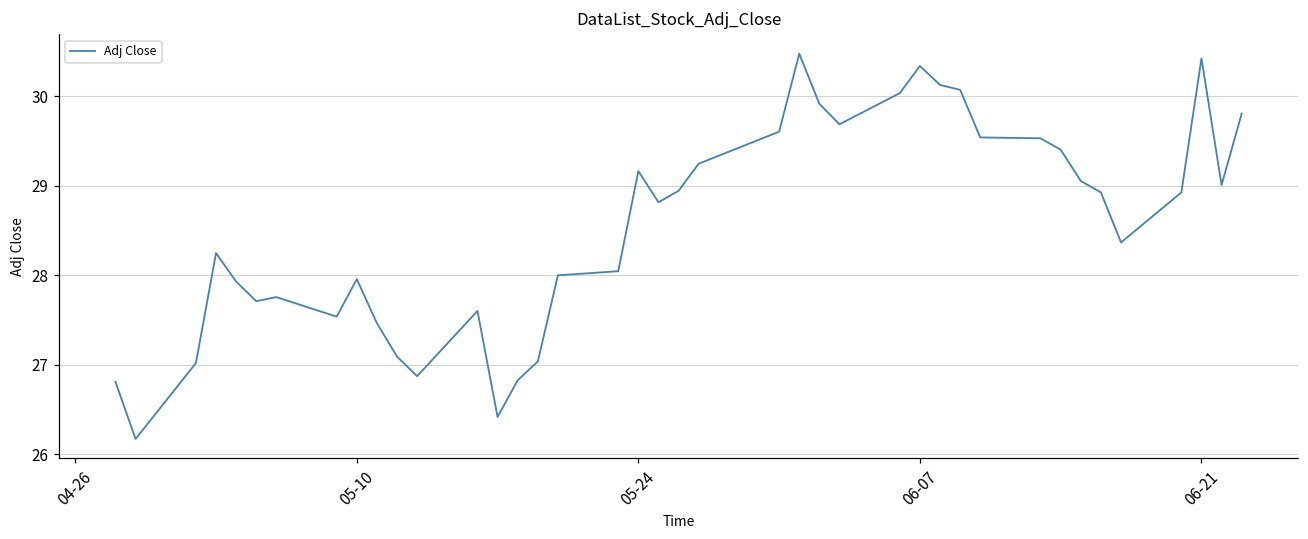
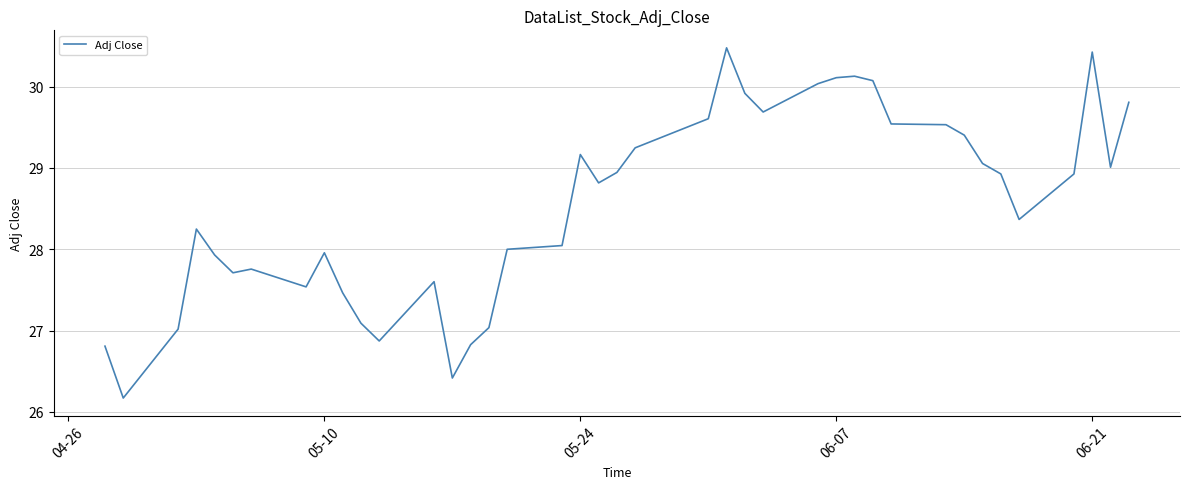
06-07: 30.3 -> 30.1
